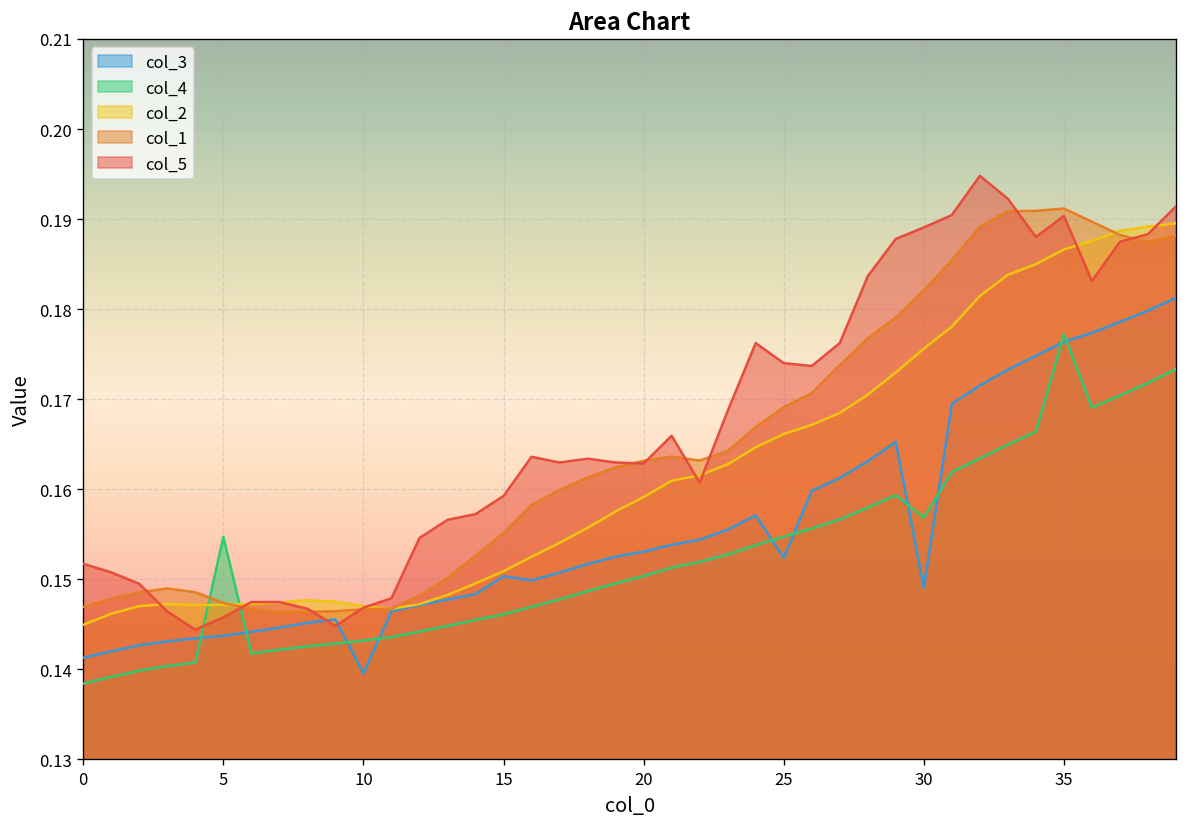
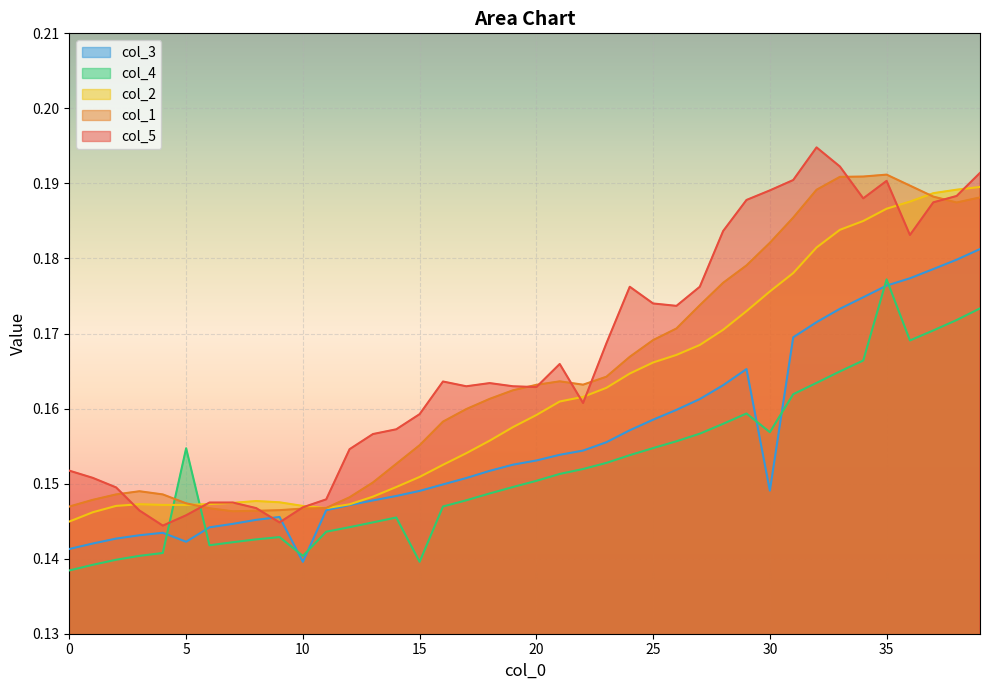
col_3, 5: 0.144 -> 0.142
col_4, 10: 0.143 -> 0.140
col_3, 15: 0.150 -> 0.149
col_4, 15: 0.146 -> 0.140
col_3, 25: 0.152 -> 0.159
